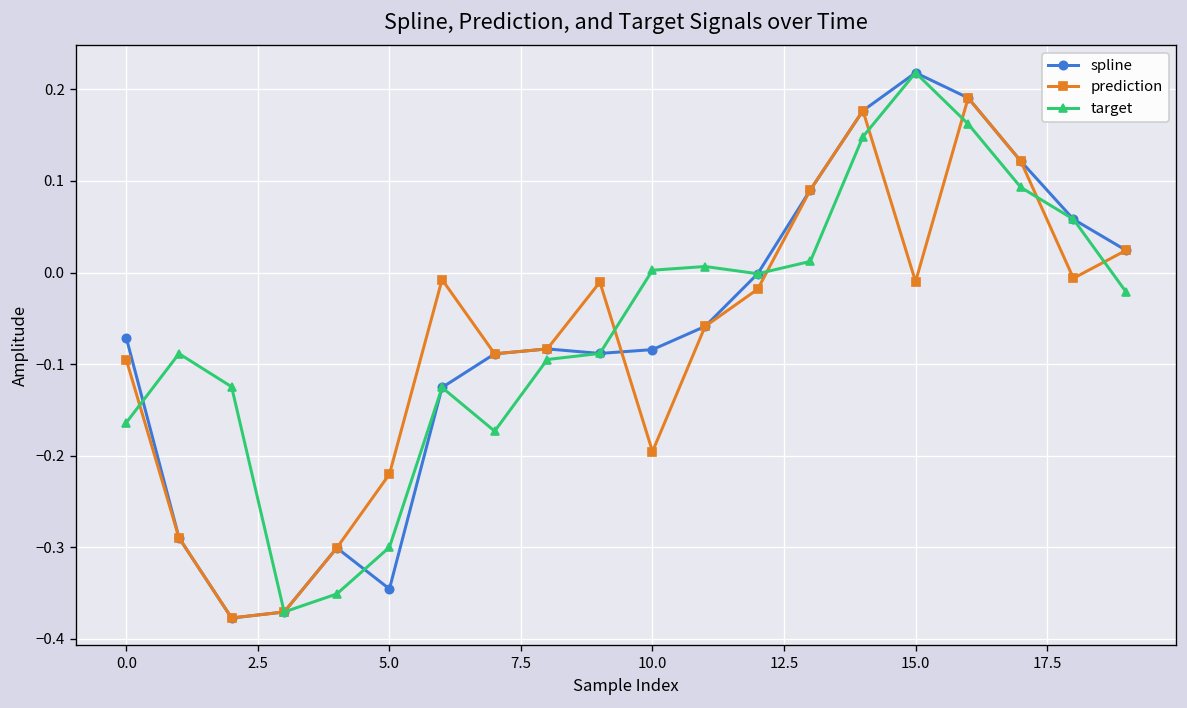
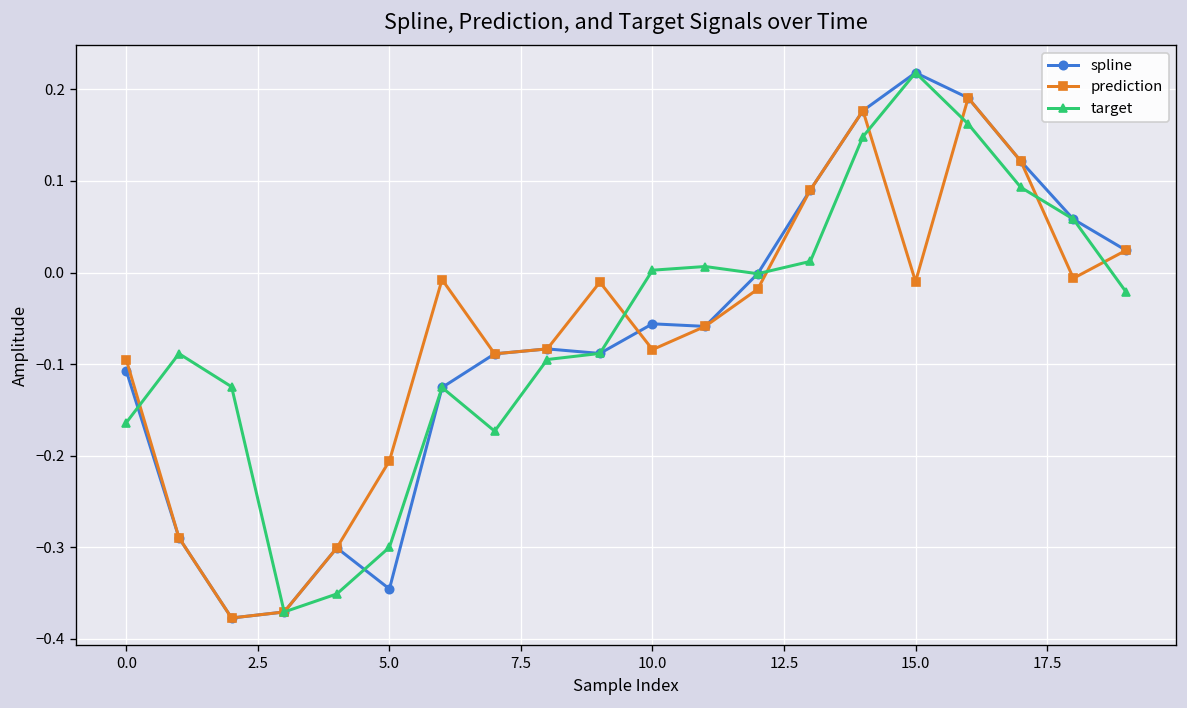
spline, 0.0: -0.07 -> -0.11
prediction, 5.0: -0.22 -> -0.21
spline, 10.0: -0.08 -> -0.06
prediction, 10.0: -0.20 -> -0.08
